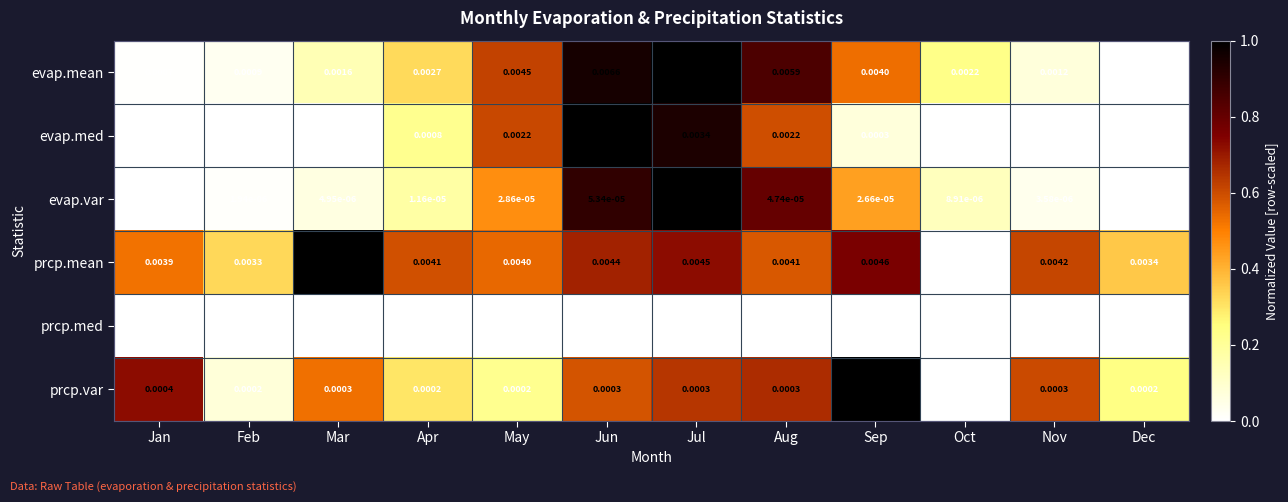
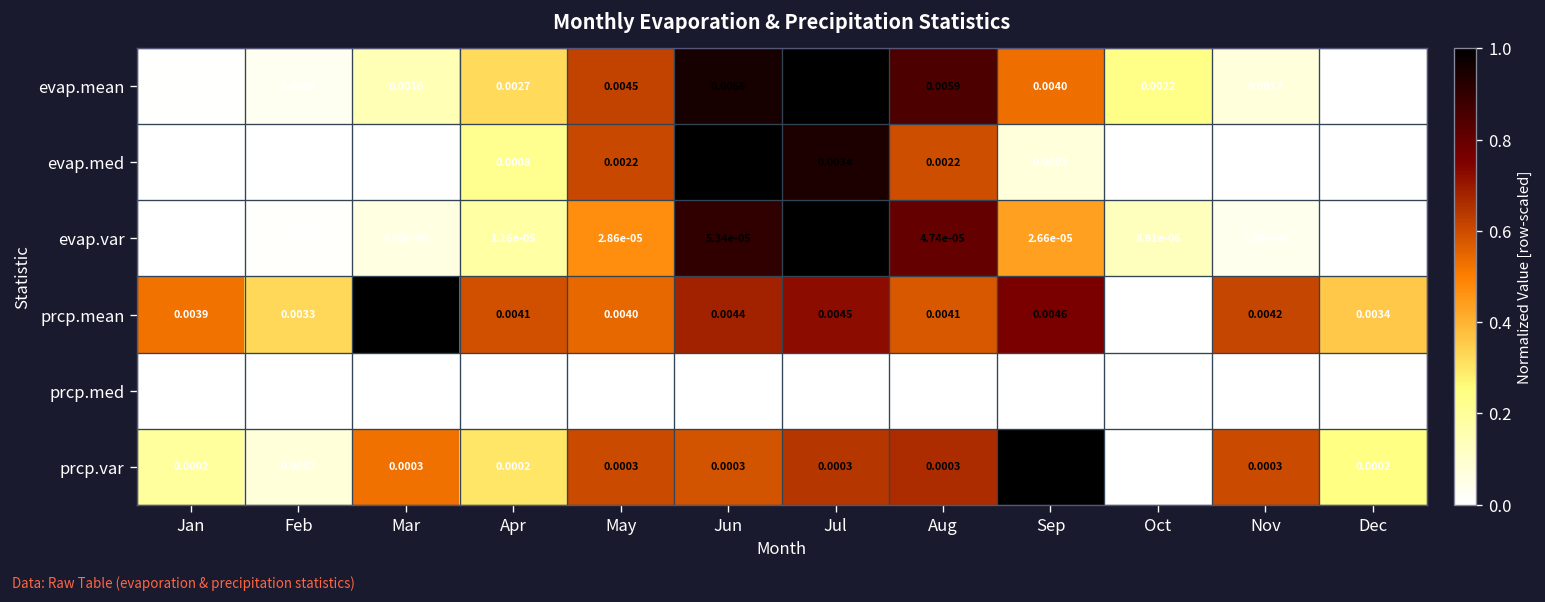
prcp.var, Jan: 0.0004 -> 0.0002
prcp.var, May: 0.0002 -> 0.0003
